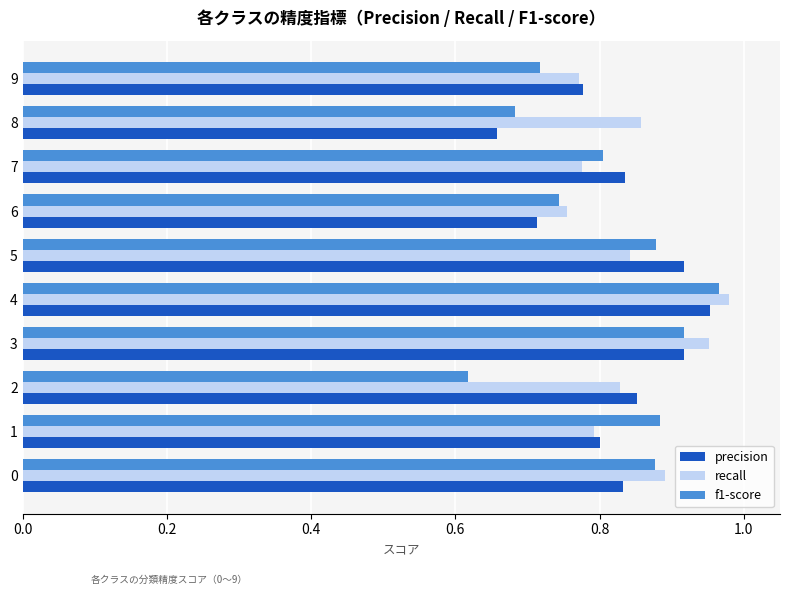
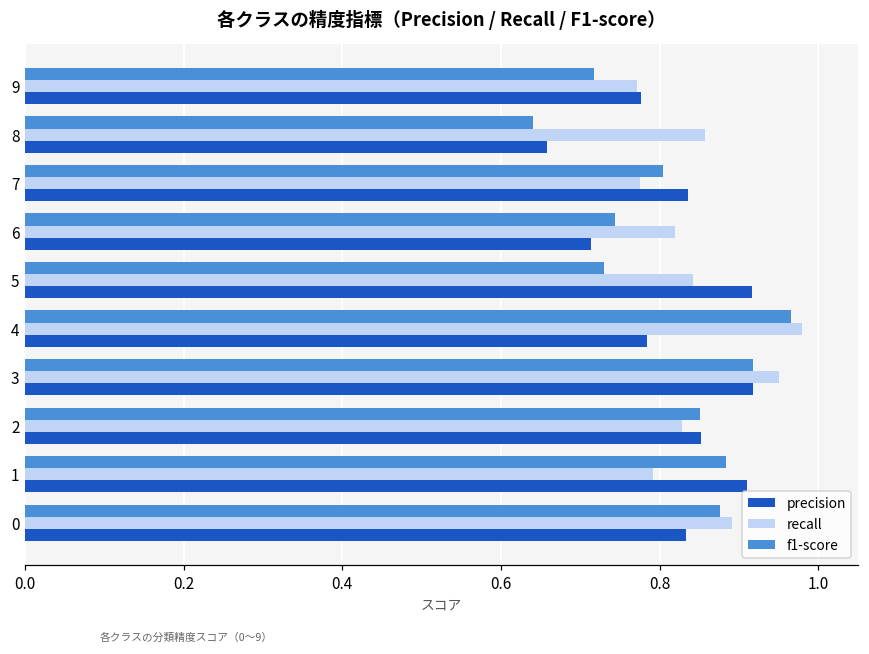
f1-score, 8: 0.68 -> 0.64
recall, 6: 0.75 -> 0.82
f1-score, 5: 0.88 -> 0.73
precision, 4: 0.95 -> 0.78
f1-score, 2: 0.62 -> 0.85
precision, 1: 0.80 -> 0.91
